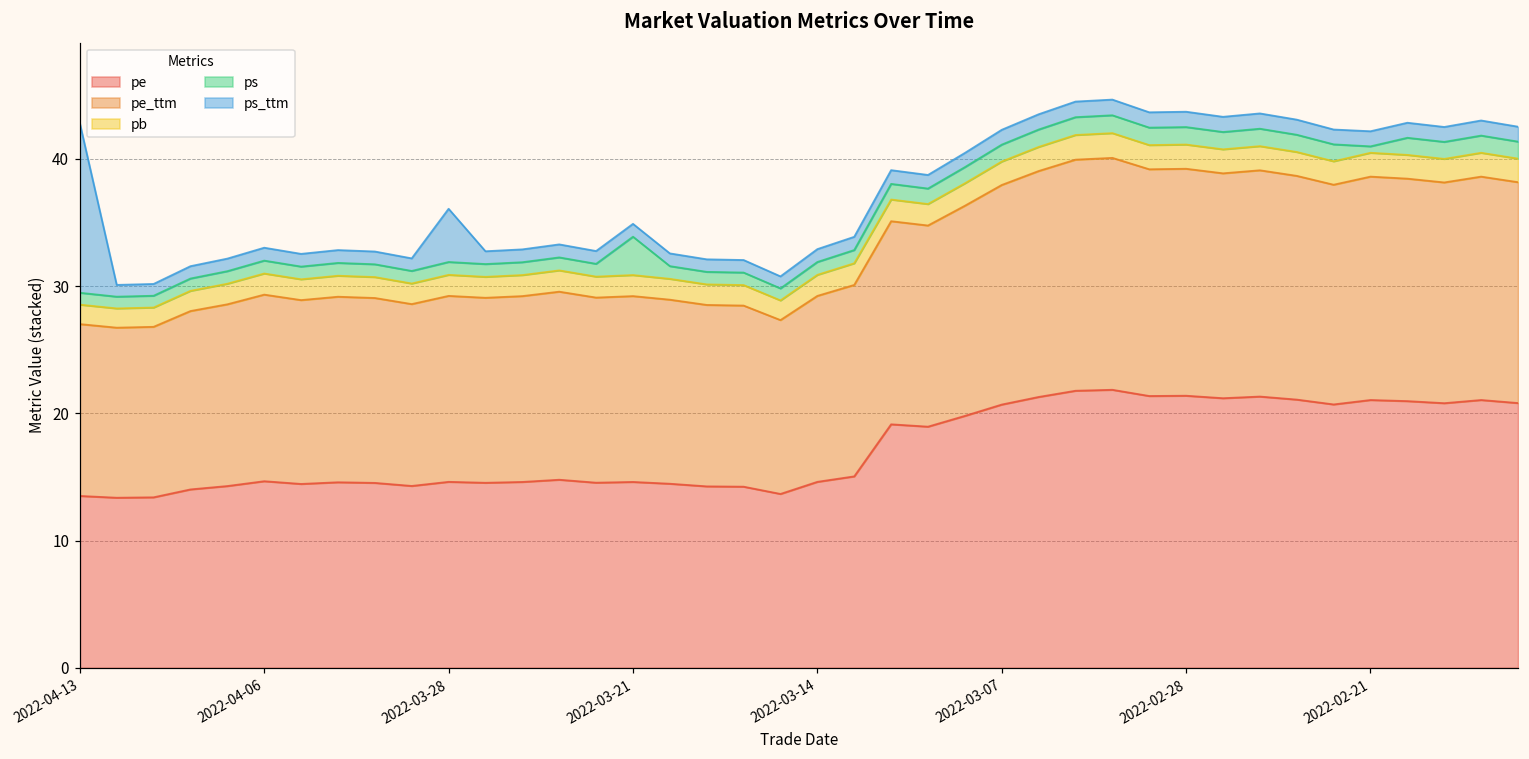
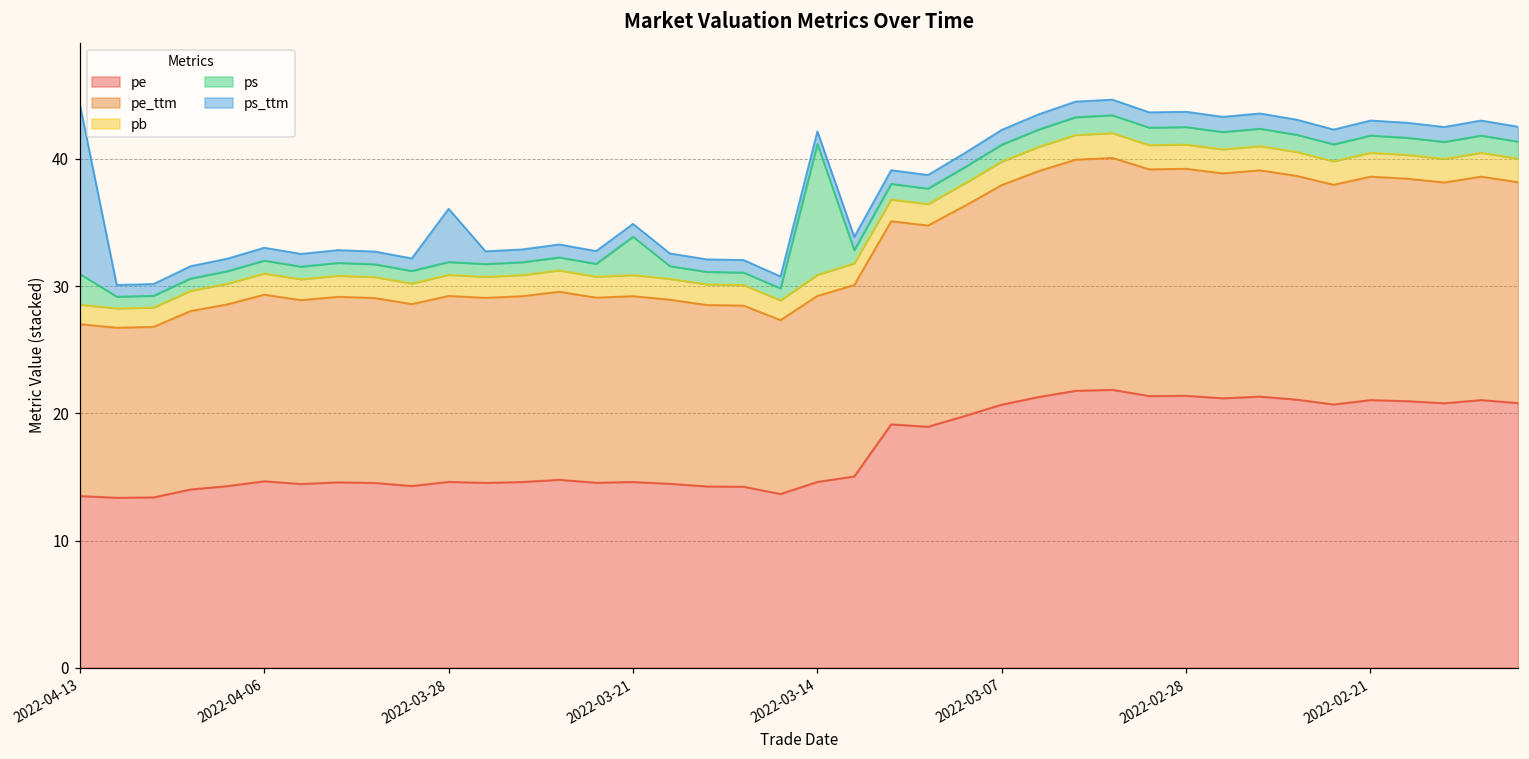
ps, 2022-04-13: 0.9 -> 2.4
ps, 2022-03-14: 1.0 -> 10.3
ps, 2022-02-21: 0.5 -> 1.4
